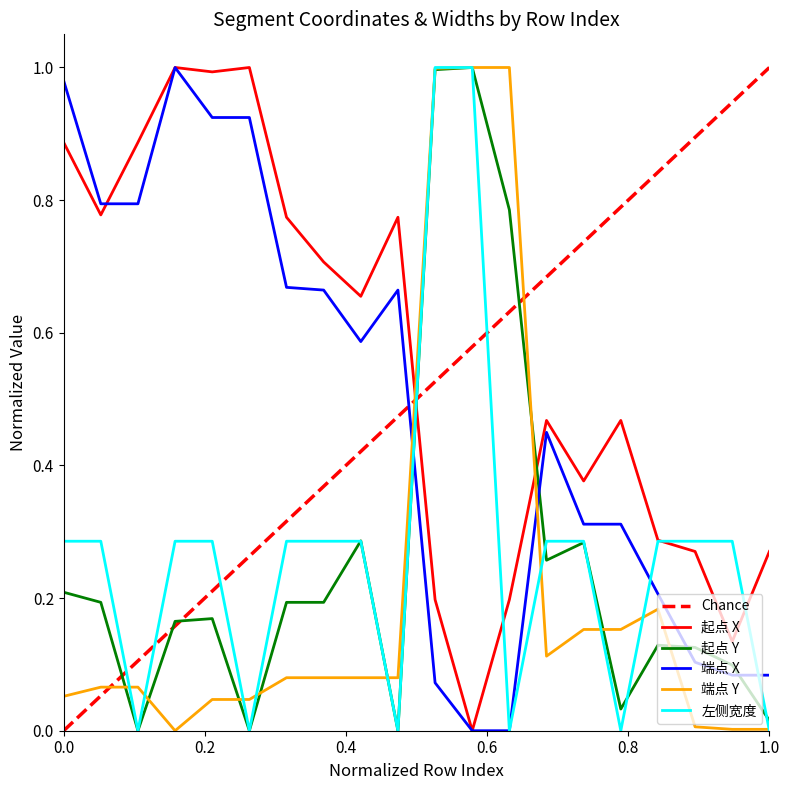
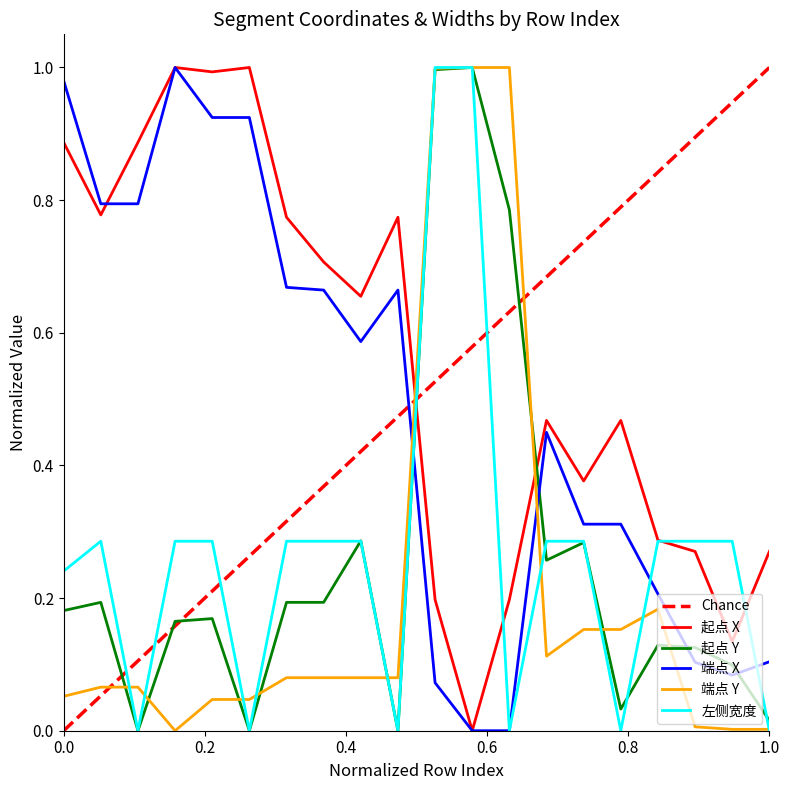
起点 Y, 0.0: 0.21 -> 0.18
左侧宽度, 0.0: 0.29 -> 0.24
端点 X, 1.0: 0.08 -> 0.10
